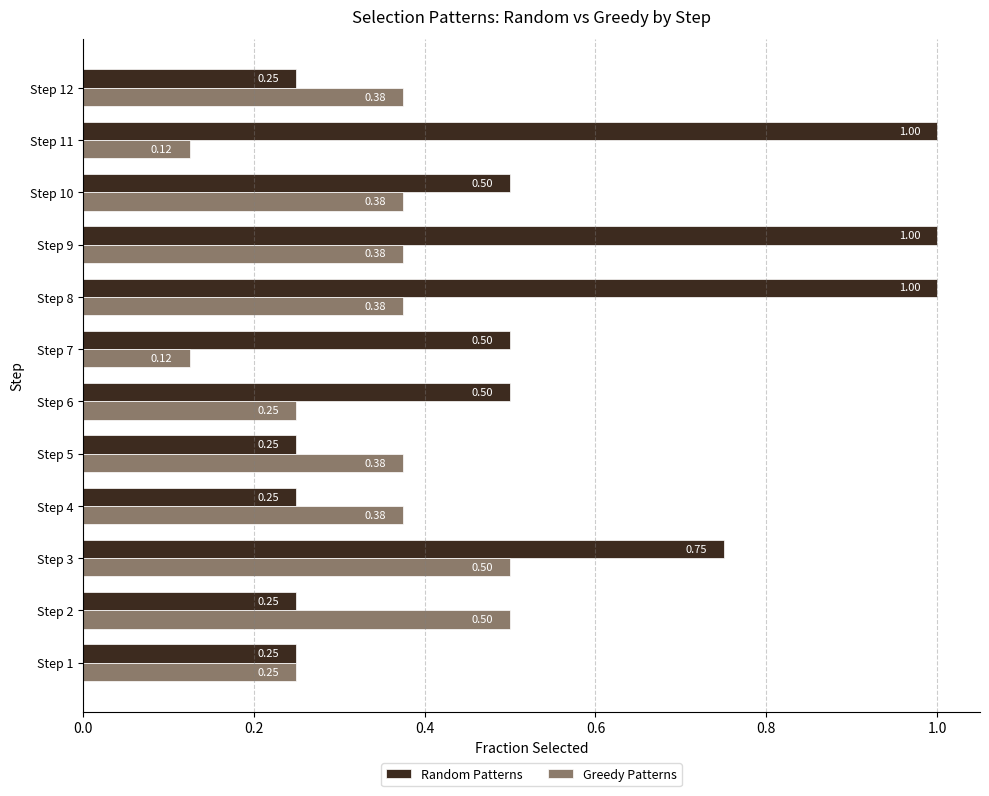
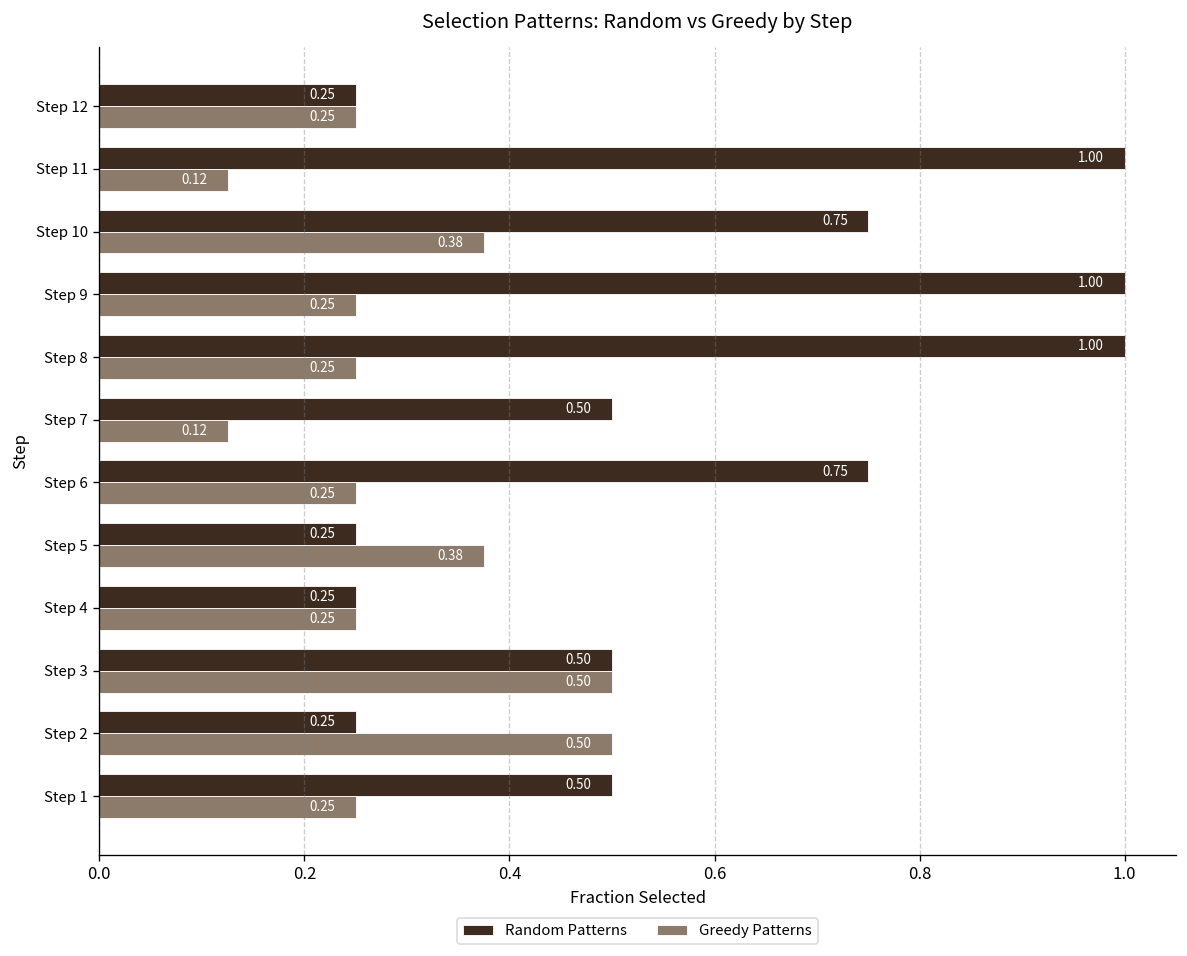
Greedy Patterns, Step 12: 0.38 -> 0.25
Random Patterns, Step 10: 0.50 -> 0.75
Greedy Patterns, Step 9: 0.38 -> 0.25
Greedy Patterns, Step 8: 0.38 -> 0.25
Random Patterns, Step 6: 0.50 -> 0.75
Greedy Patterns, Step 4: 0.38 -> 0.25
Random Patterns, Step 3: 0.75 -> 0.50
Random Patterns, Step 1: 0.25 -> 0.50
